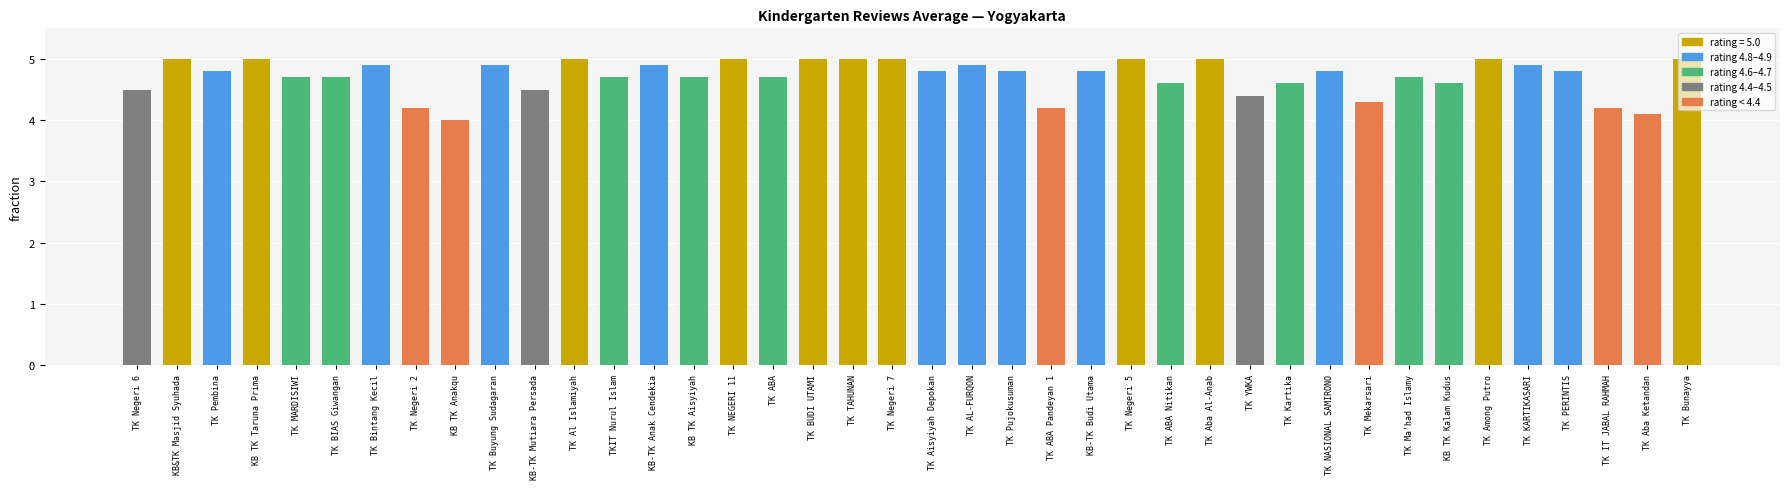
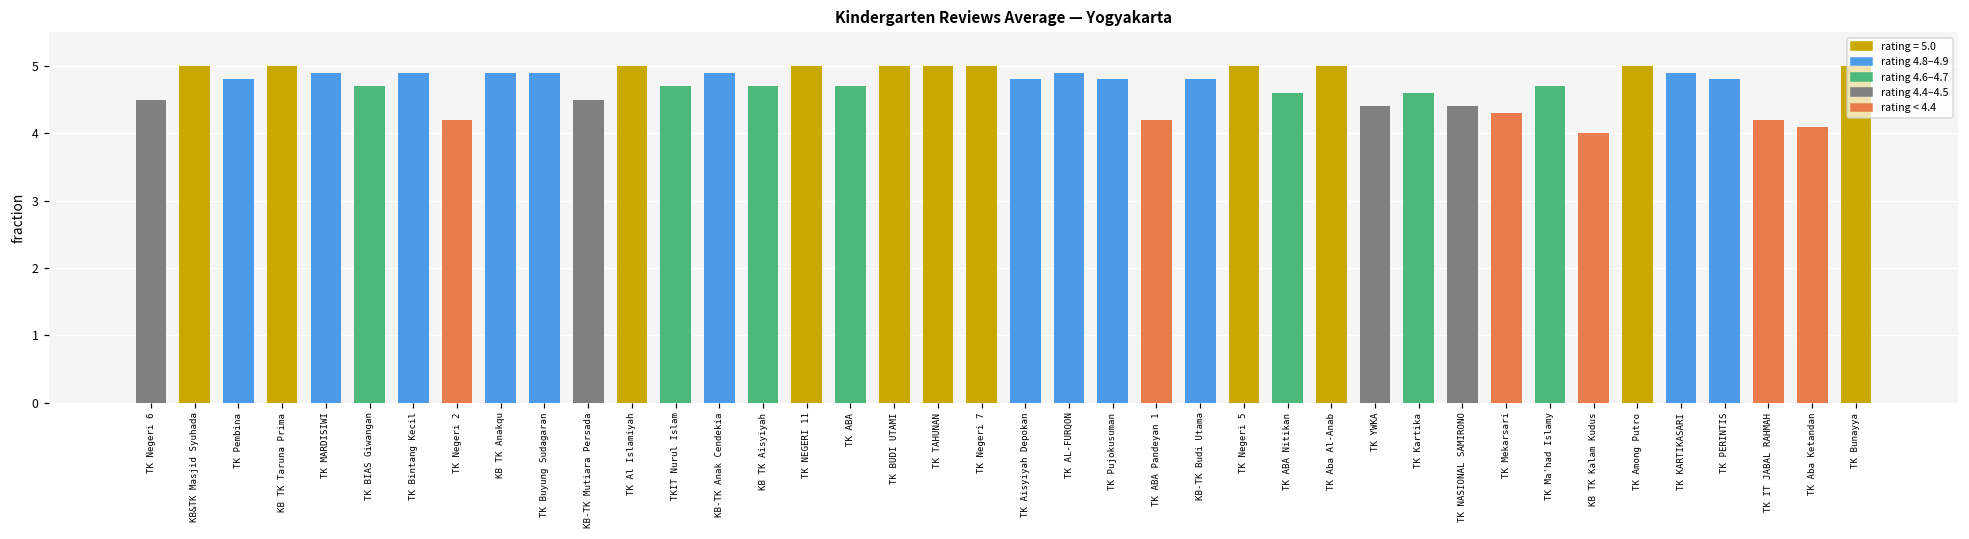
TK MARDISIWI: 4.7 -> 4.9
KB TK Anakqu: 4.0 -> 4.9
TK NASIONAL SAMIRONO: 4.8 -> 4.4
KB TK Kalam Kudus: 4.6 -> 4.0
